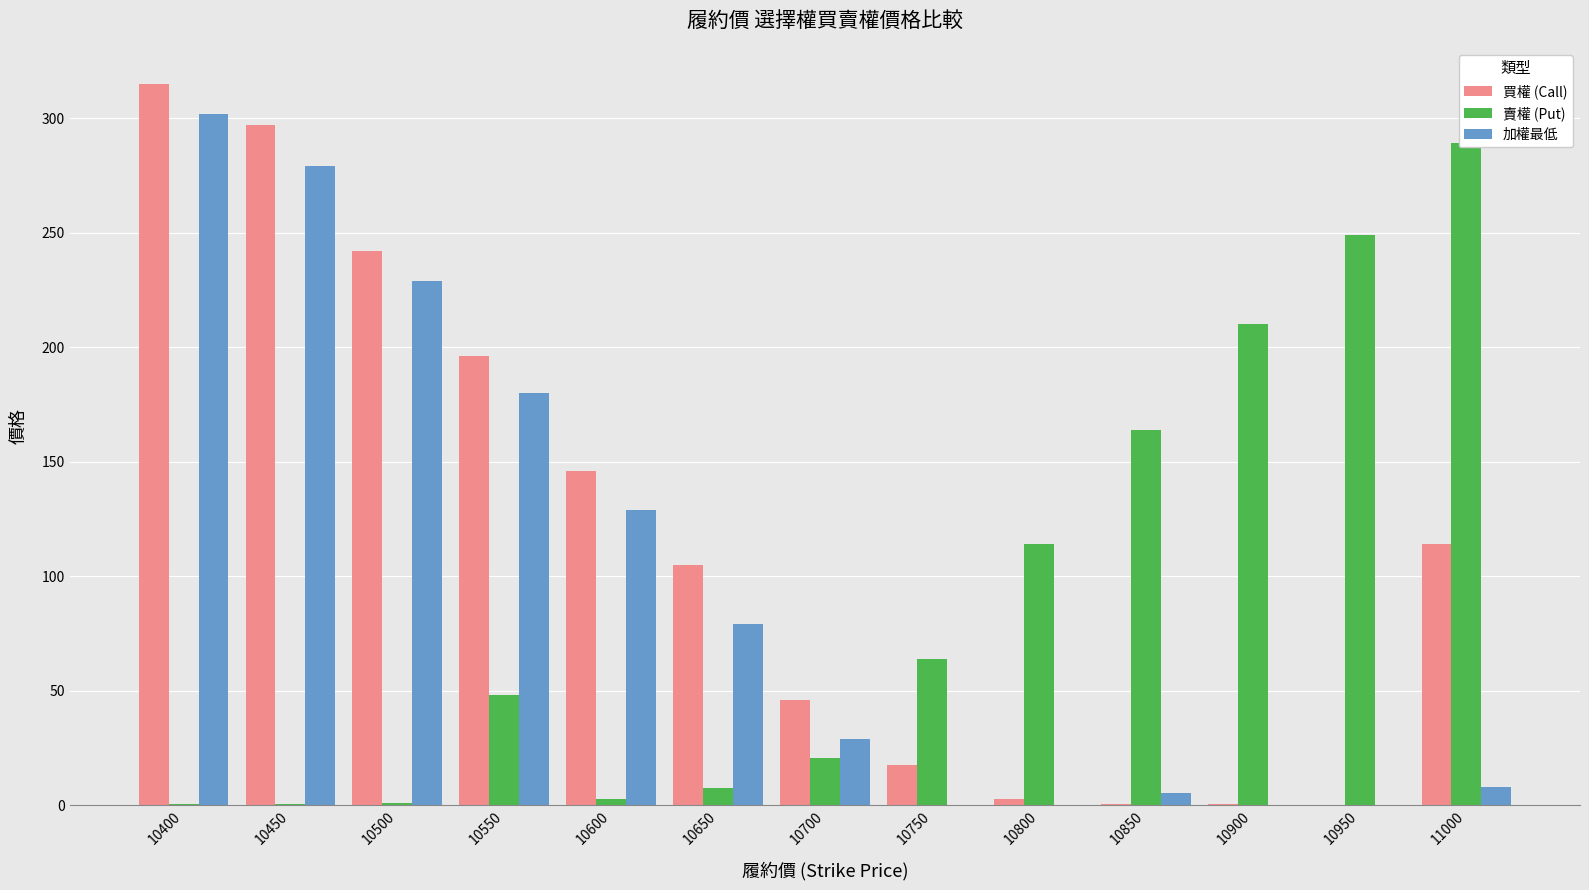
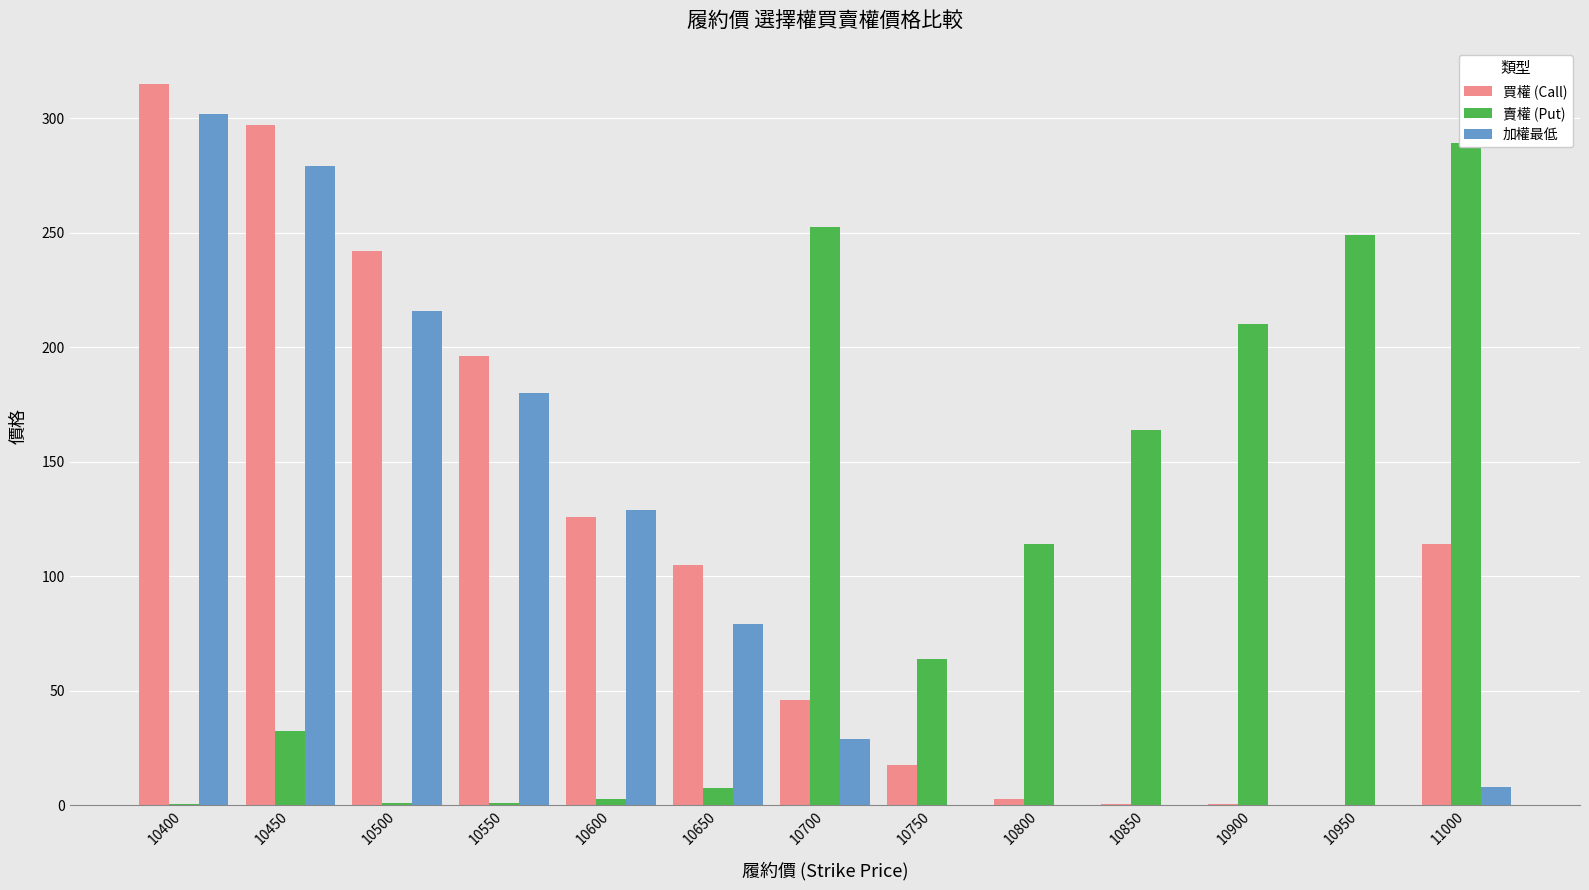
賣權 (Put), 10450: 0 -> 33
加權最低, 10500: 229 -> 216
賣權 (Put), 10550: 48 -> 1
買權 (Call), 10600: 146 -> 126
賣權 (Put), 10700: 21 -> 253
加權最低, 10850: 5 -> 0
